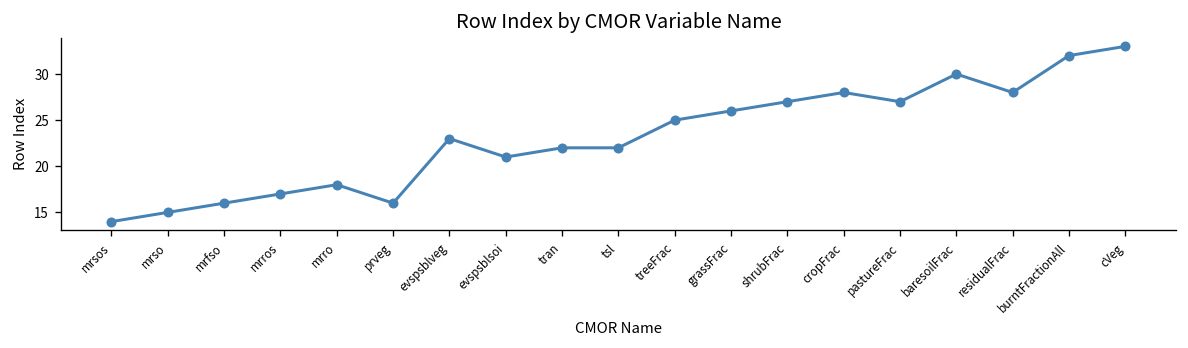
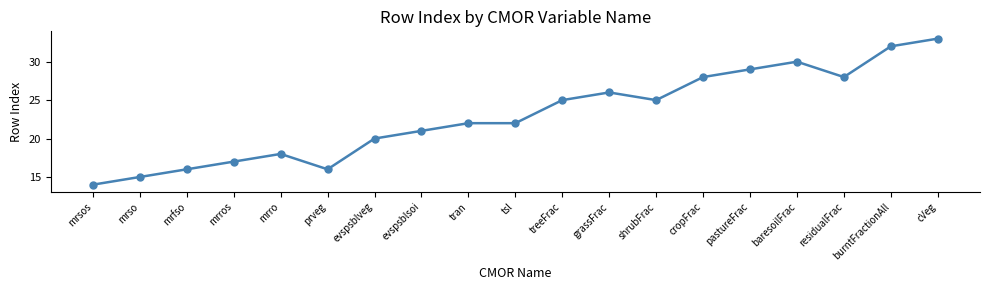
evspsblveg: 23 -> 20
shrubFrac: 27 -> 25
pastureFrac: 27 -> 29
